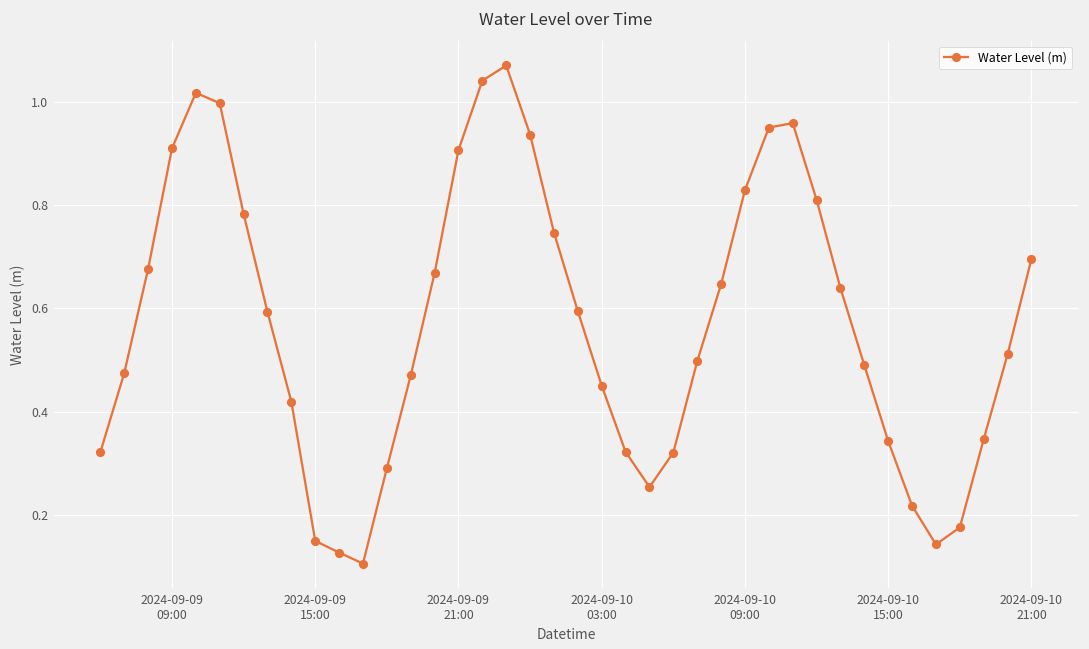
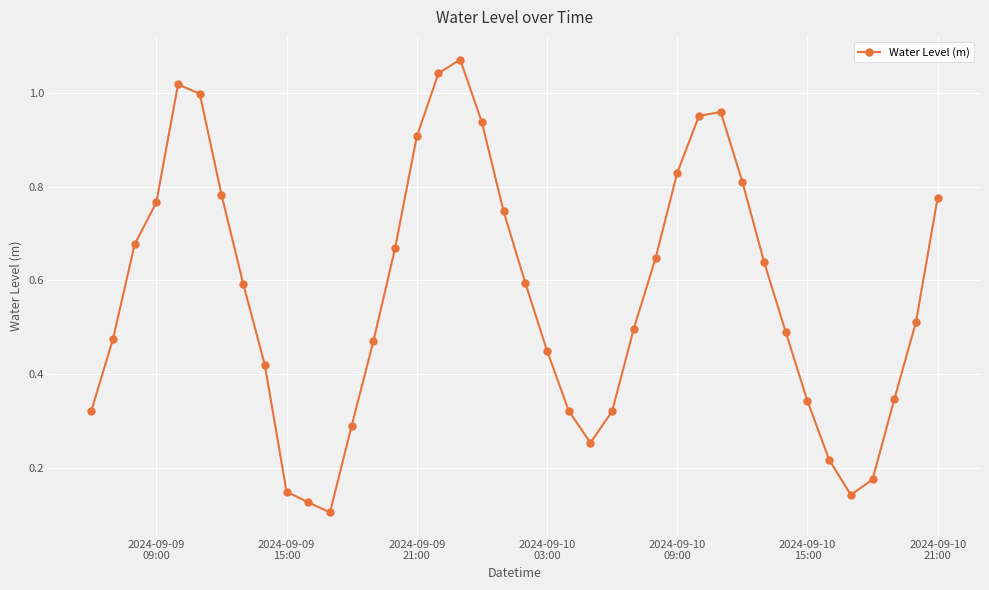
2024-09-09 09:00: 0.91 -> 0.77
2024-09-10 21:00: 0.70 -> 0.78
